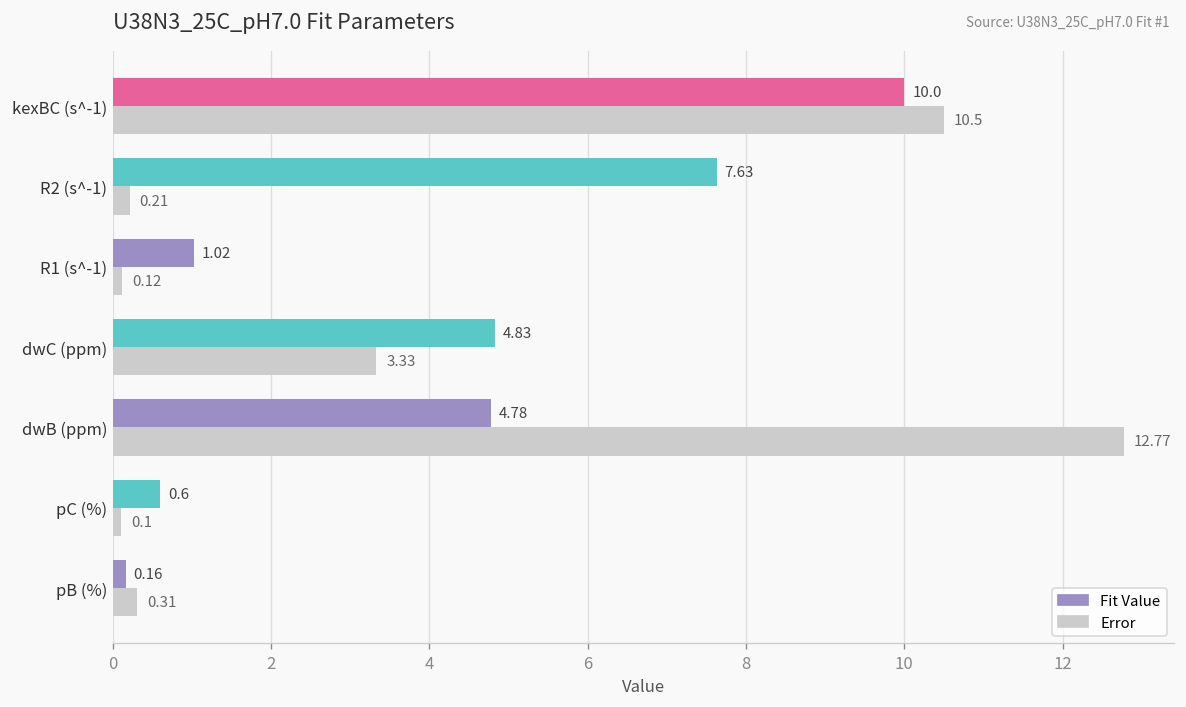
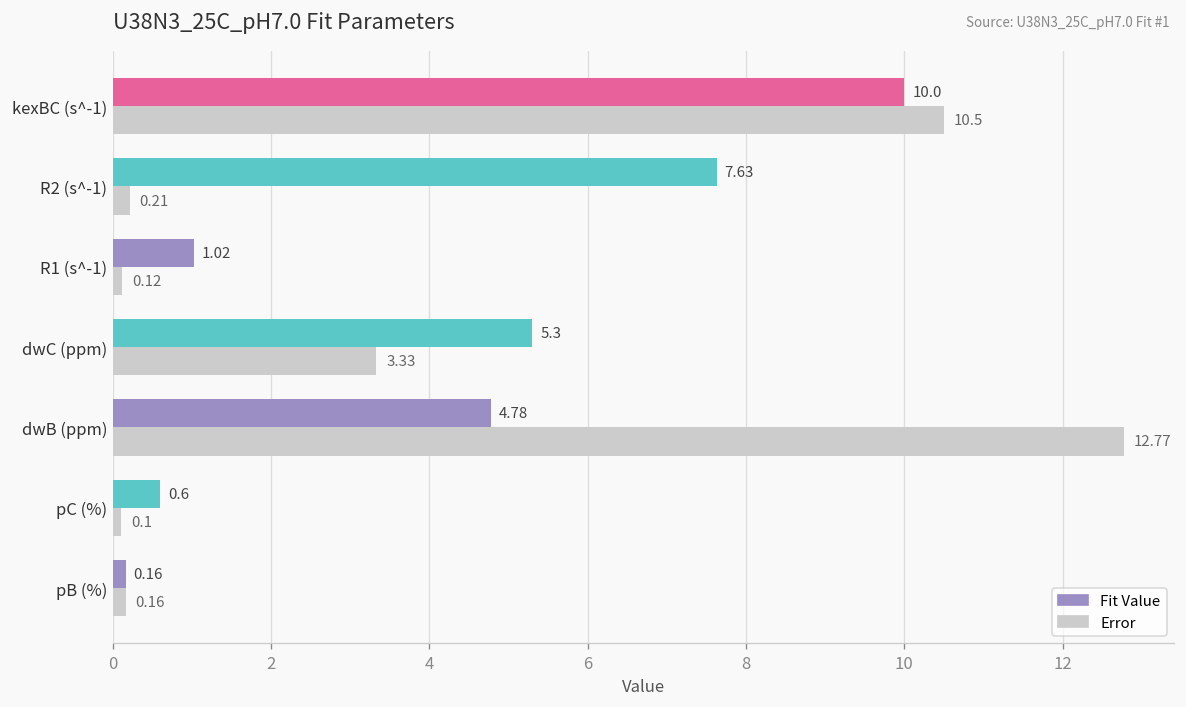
Fit Value, dwC (ppm): 4.83 -> 5.3
Error, pB (%): 0.31 -> 0.16
